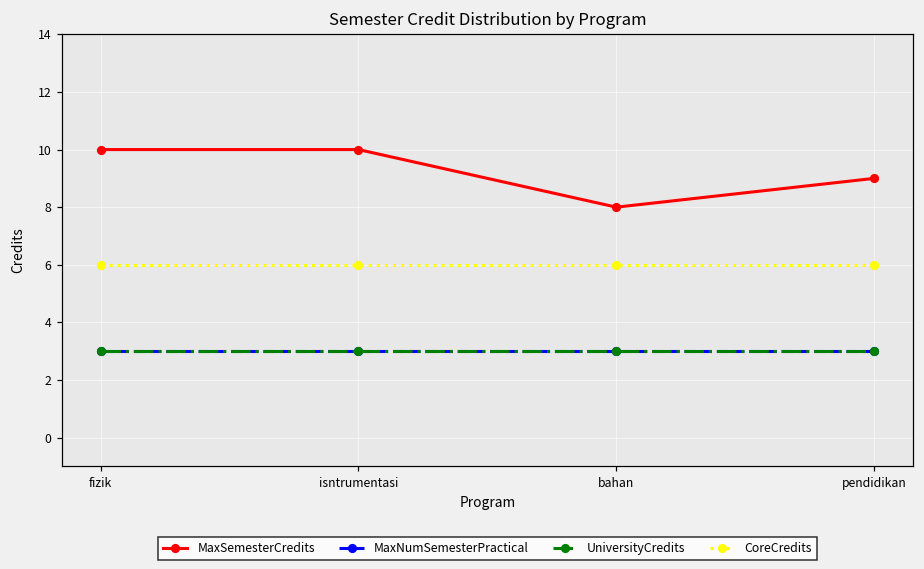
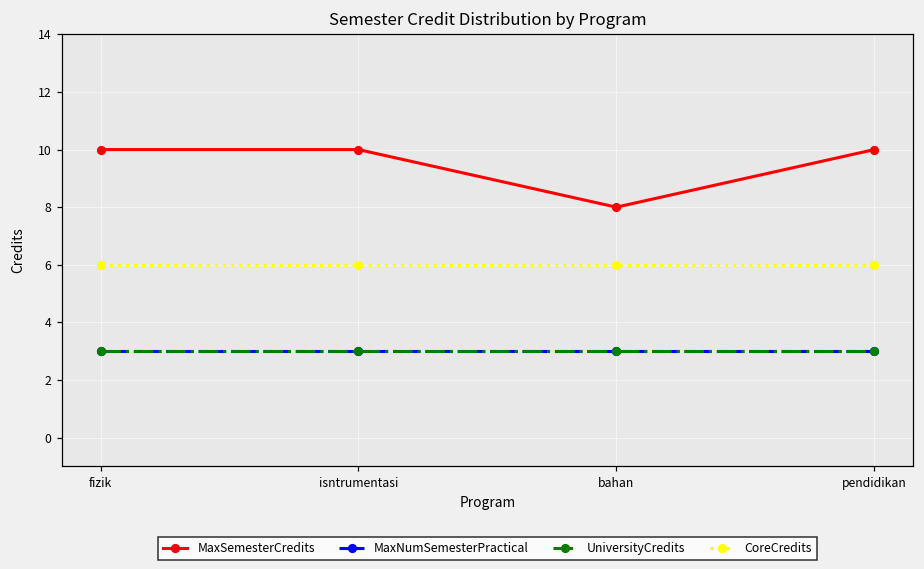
MaxSemesterCredits, pendidikan: 9 -> 10
